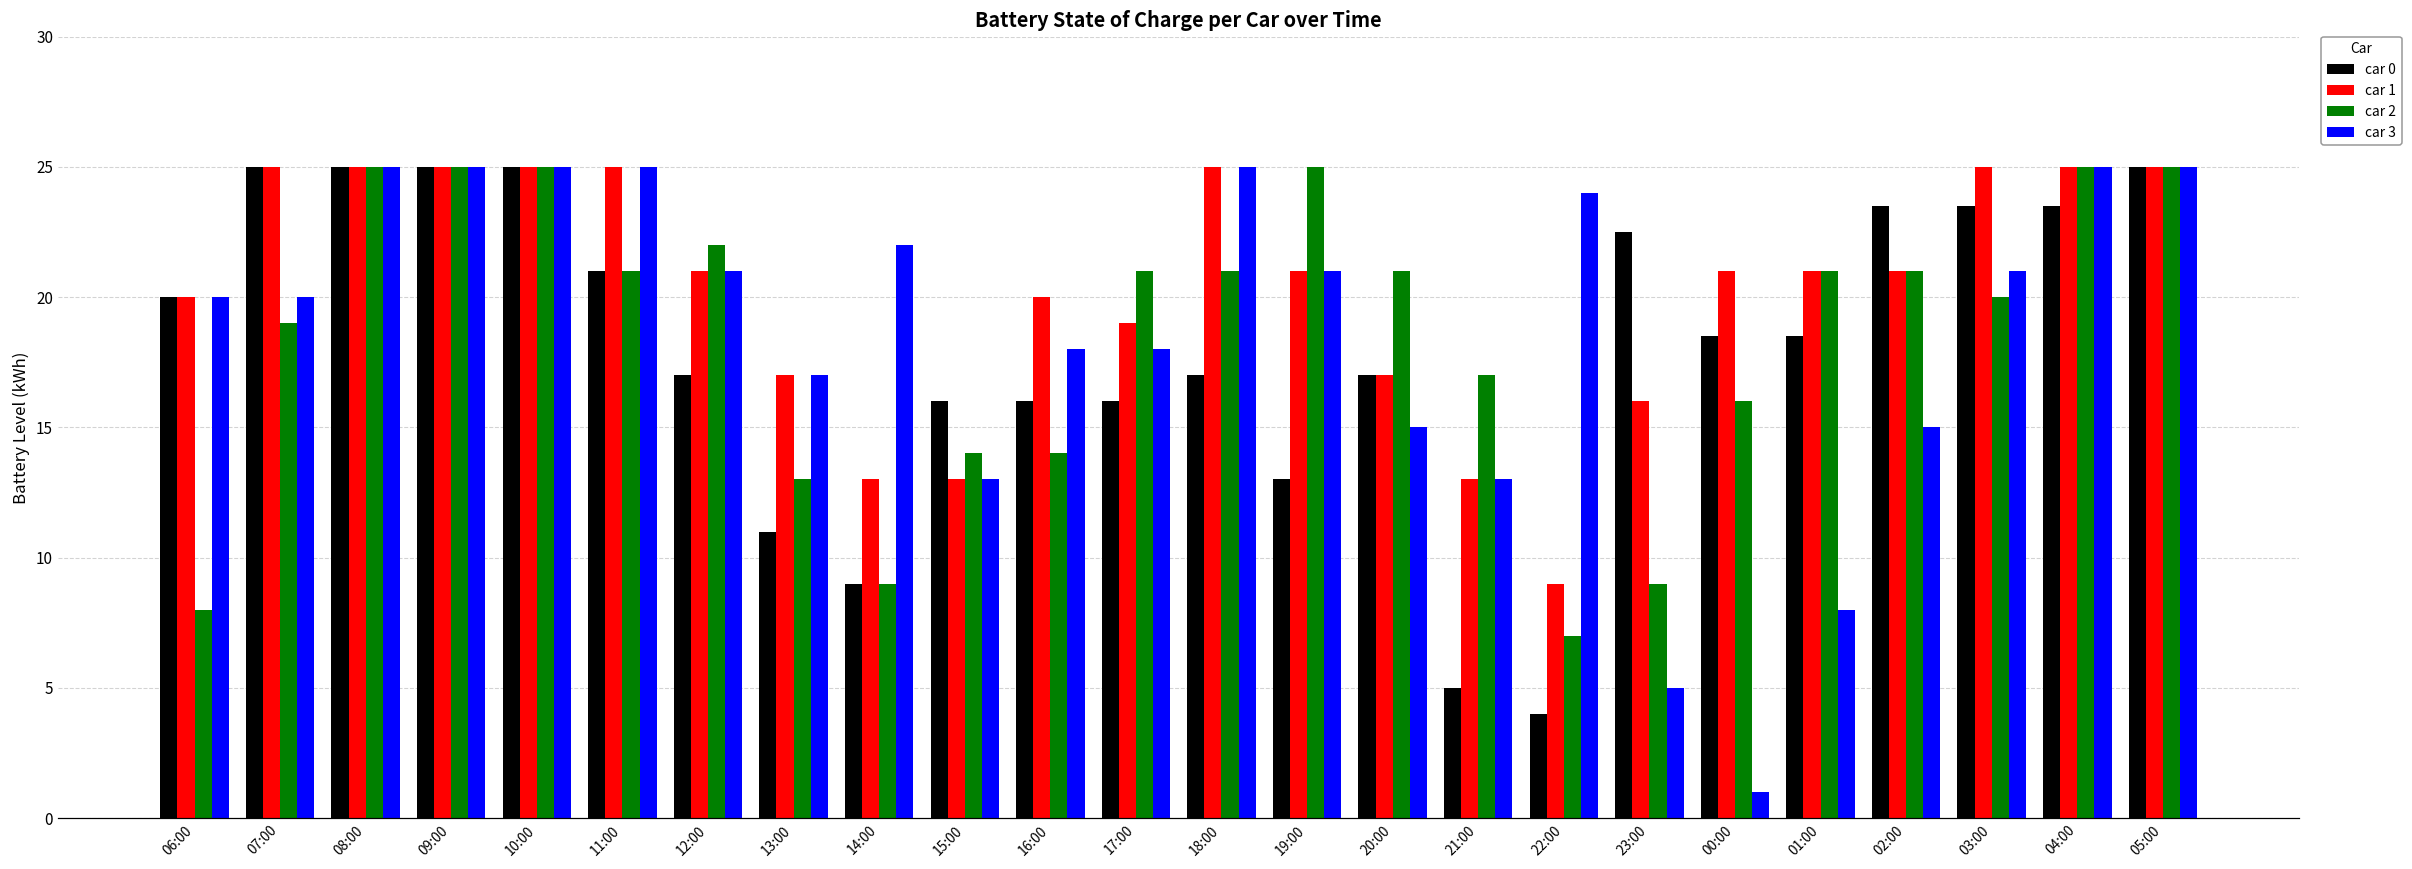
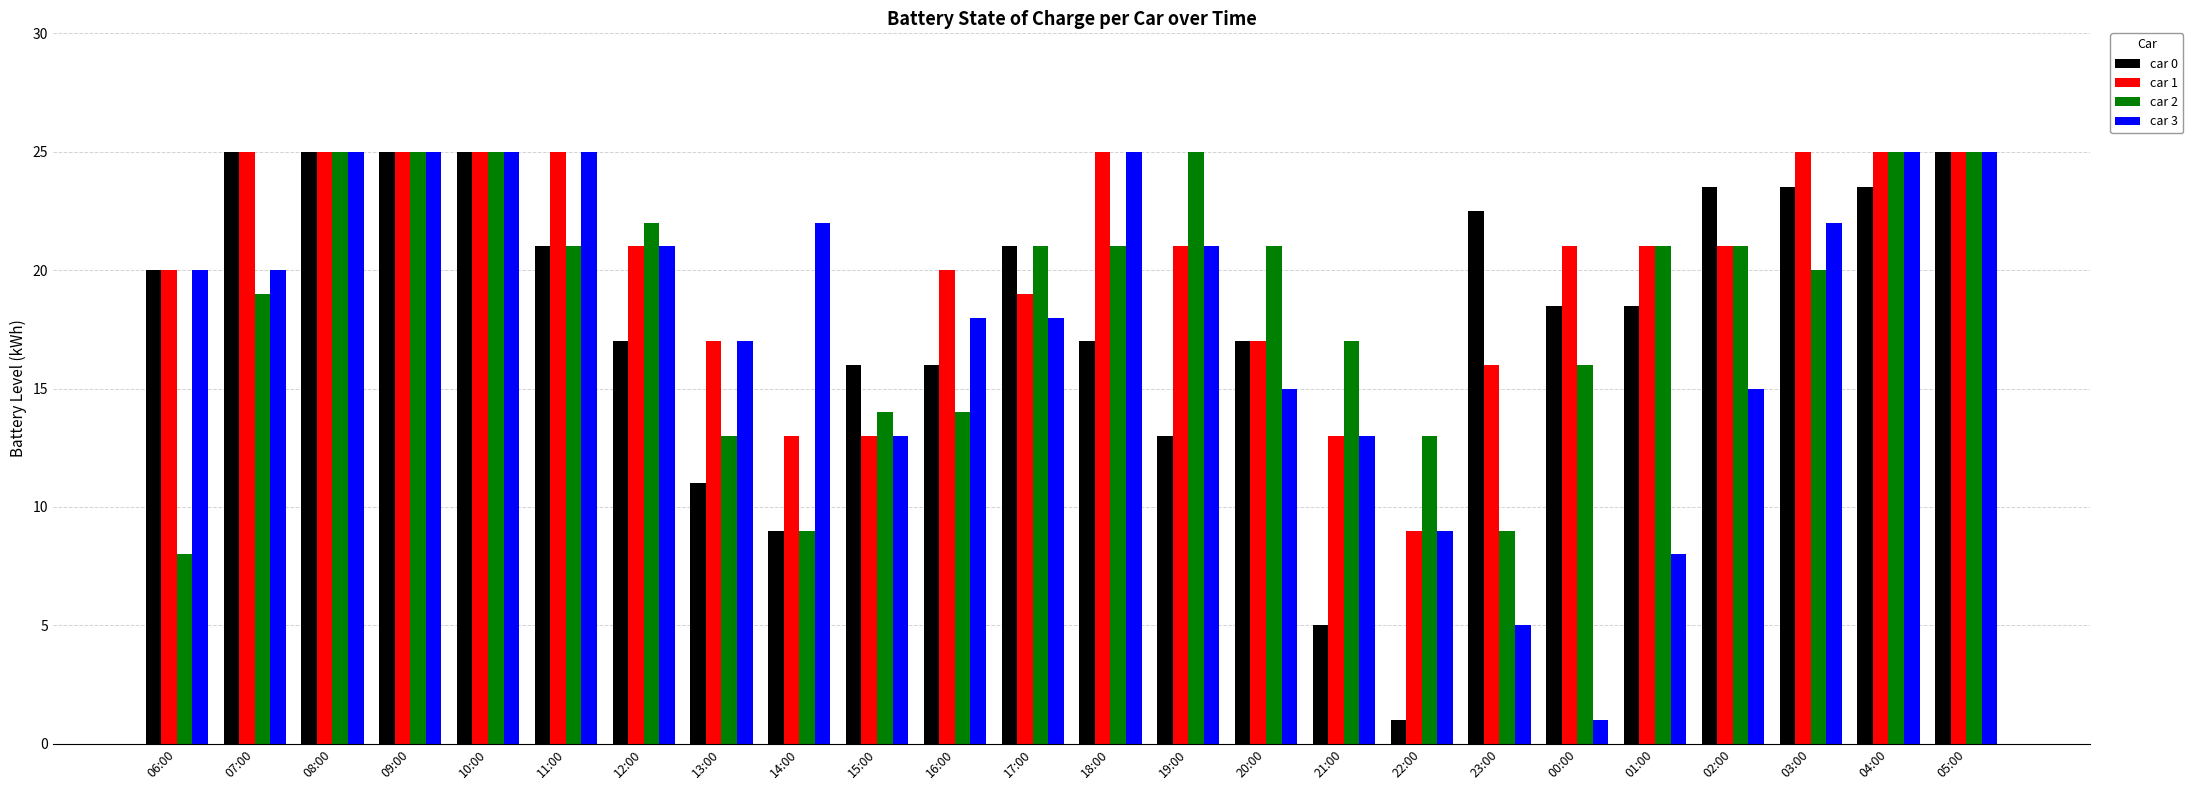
car 0, 17:00: 16 -> 21
car 0, 22:00: 4 -> 1
car 2, 22:00: 7 -> 13
car 3, 22:00: 24 -> 9
car 3, 03:00: 21 -> 22
